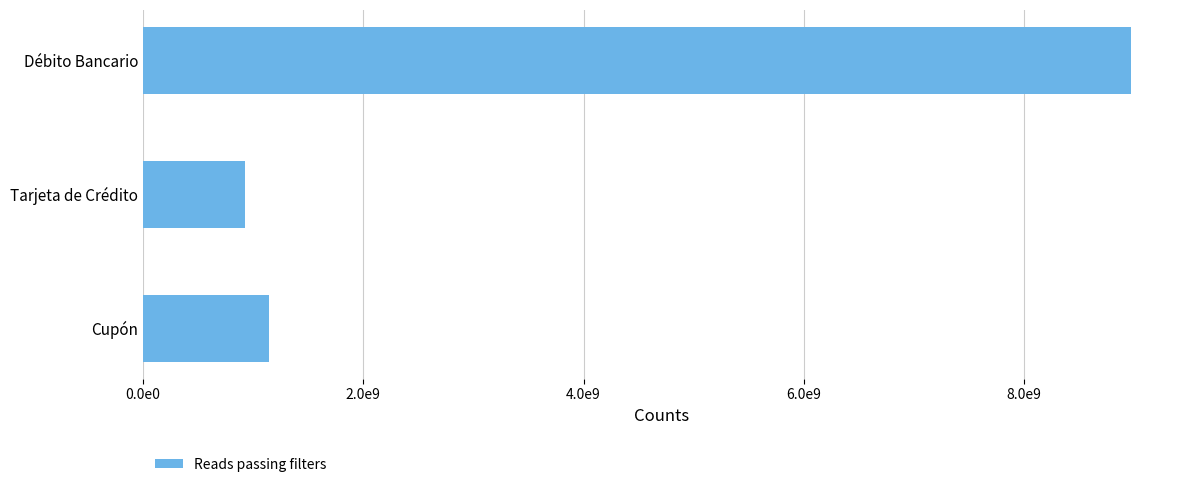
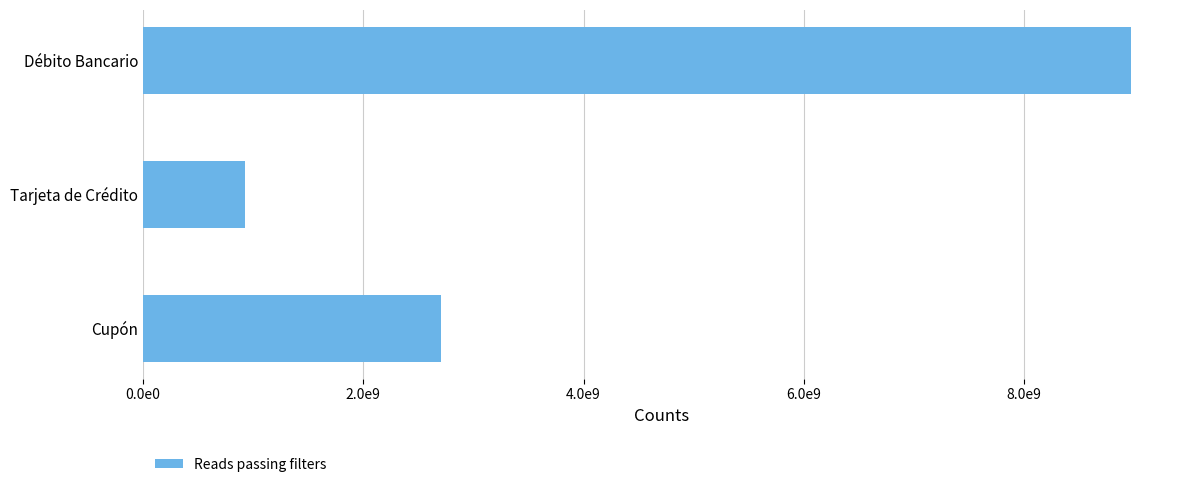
Cupón: 1140000000 -> 2710000000
